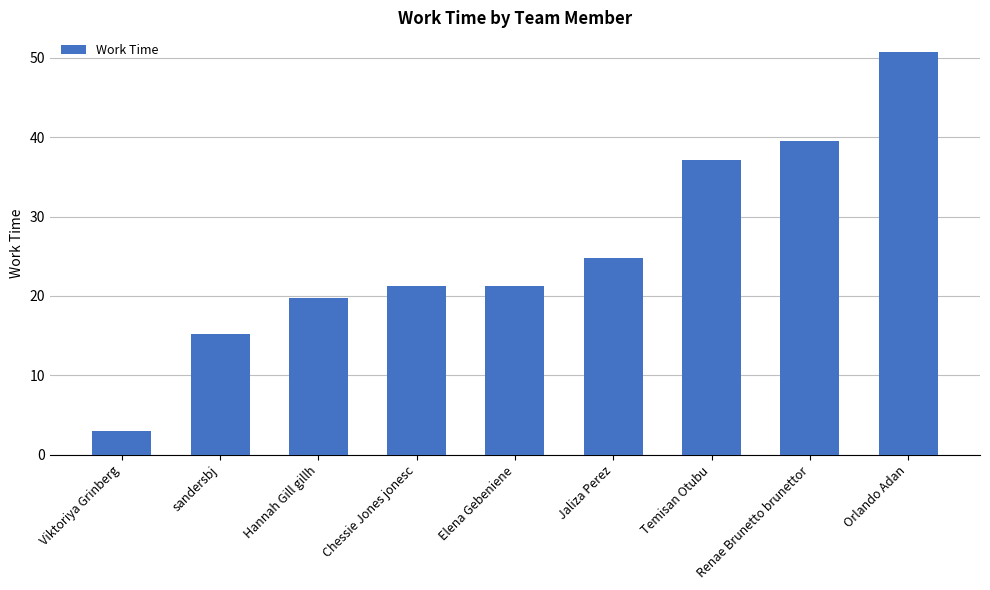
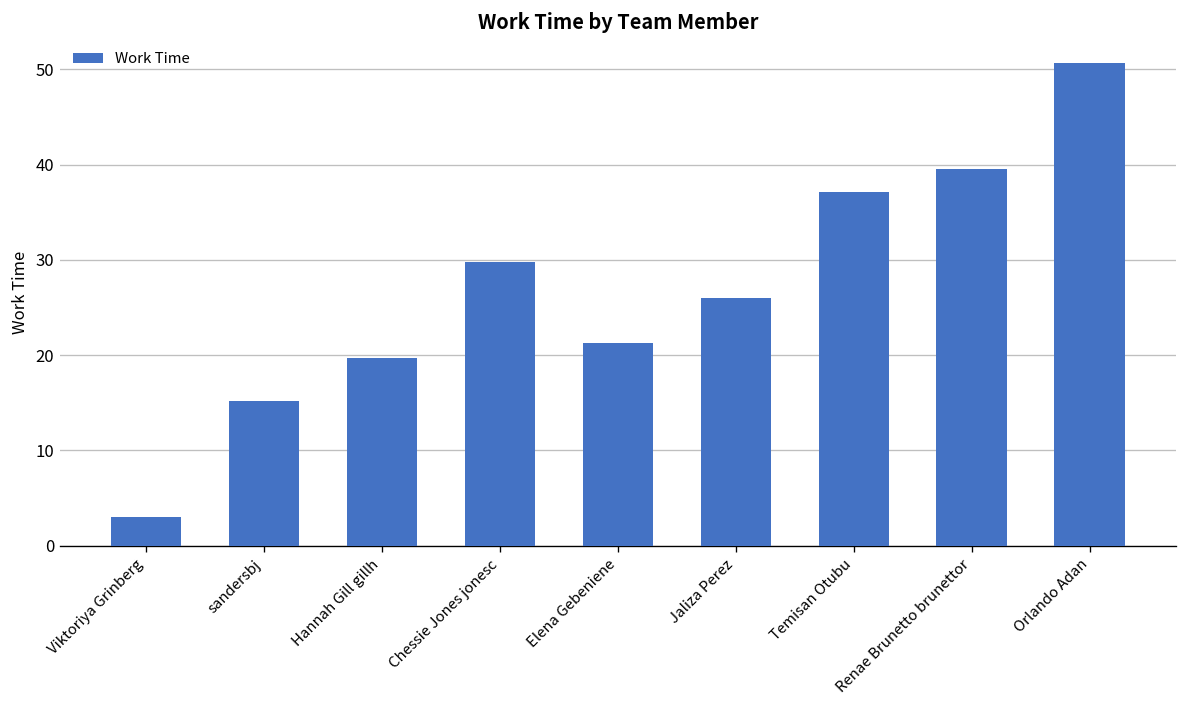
Chessie Jones jonesc: 21 -> 30
Jaliza Perez: 25 -> 26
